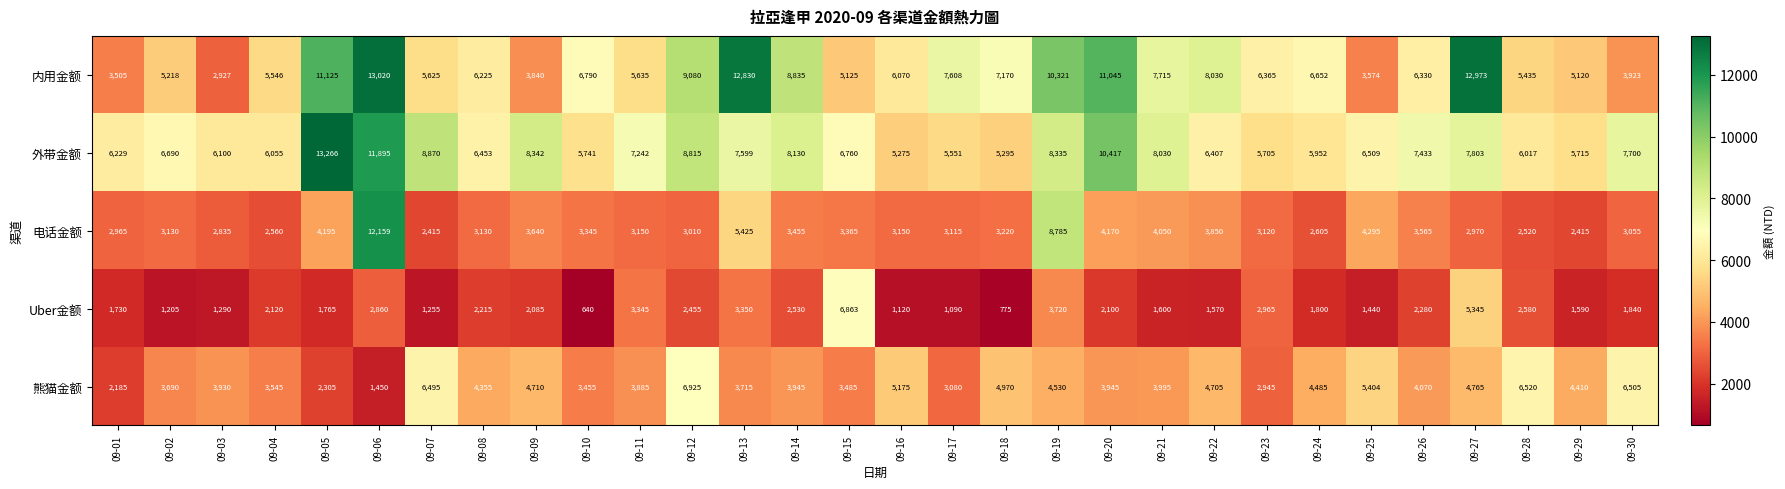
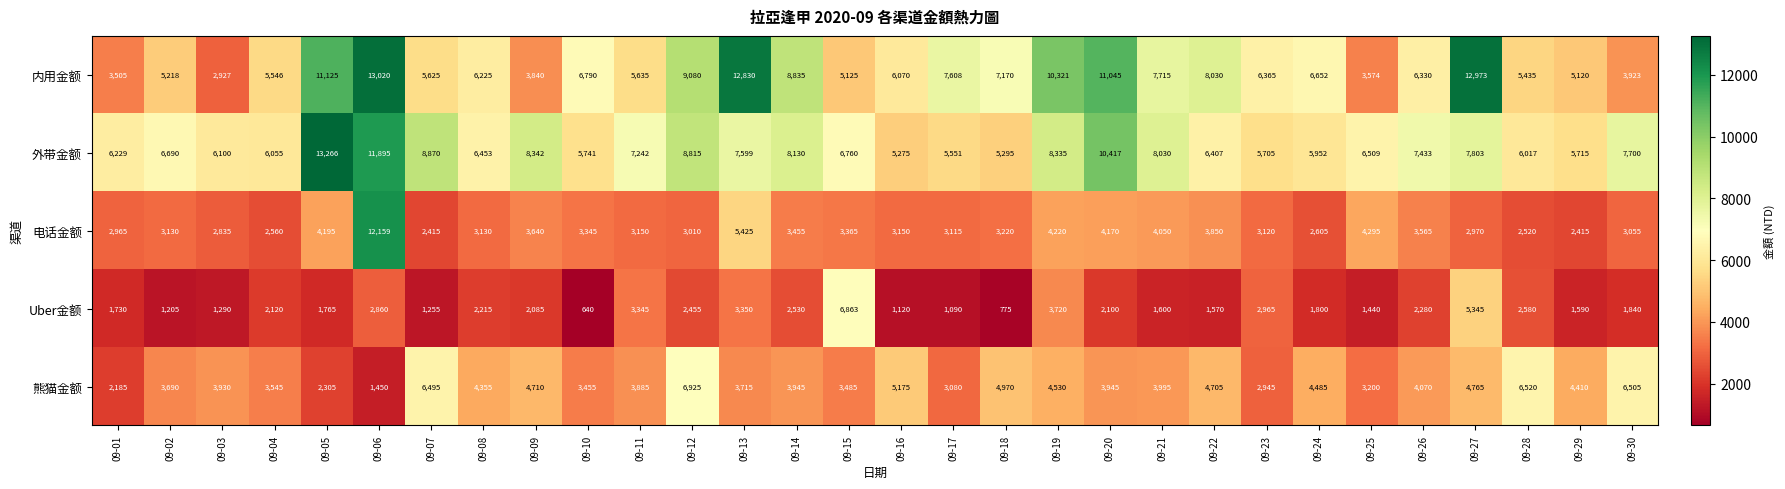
电话金额, 09-19: 8,785 -> 4,220
熊猫金额, 09-25: 5,404 -> 3,200
